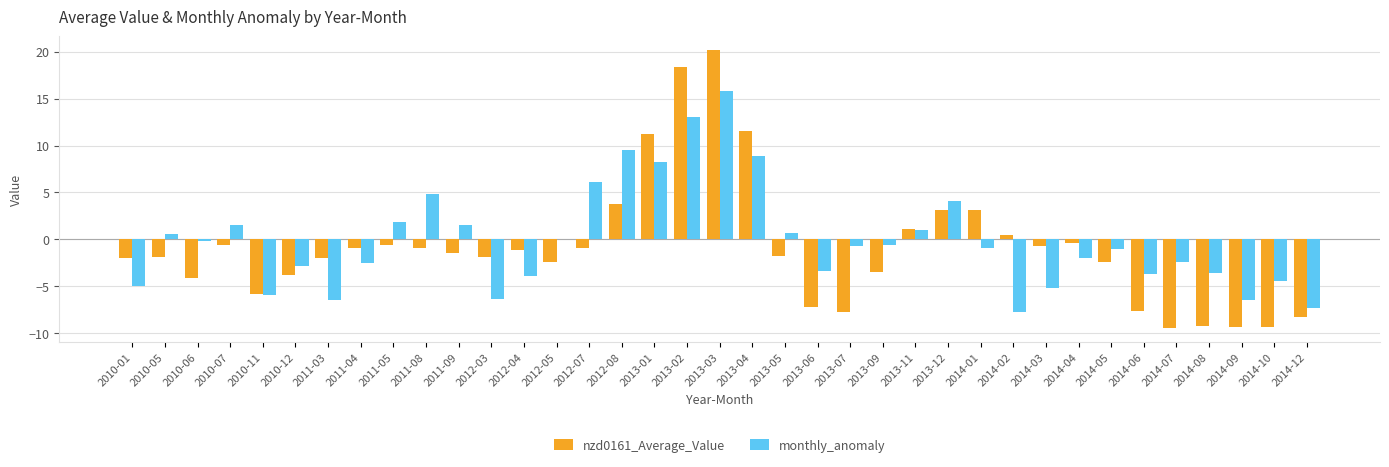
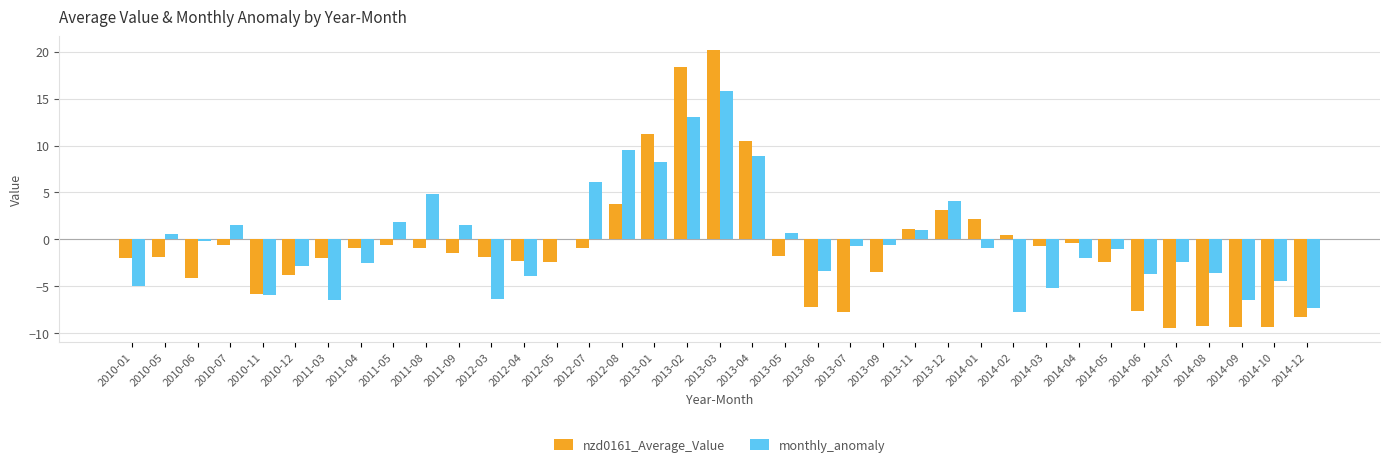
nzd0161_Average_Value, 2012-04: -1 -> -2
nzd0161_Average_Value, 2013-04: 12 -> 11
nzd0161_Average_Value, 2014-01: 3 -> 2
